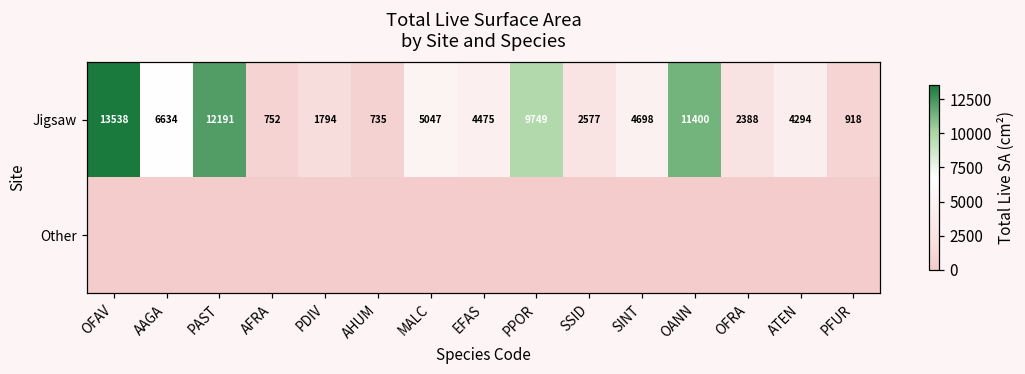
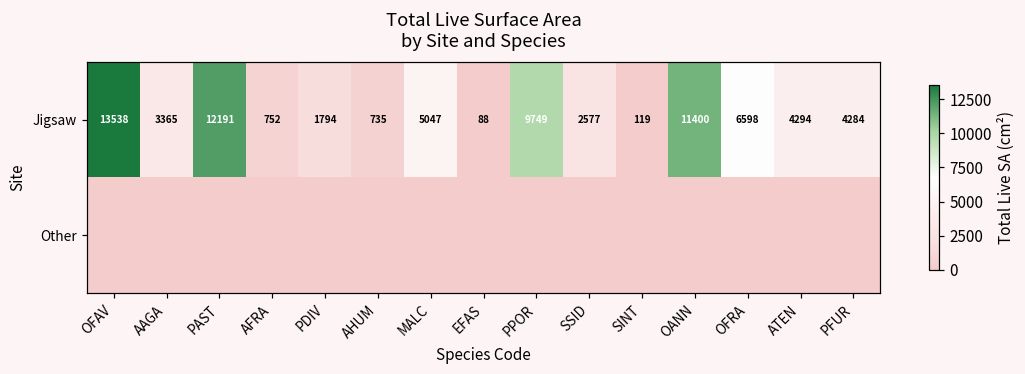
Jigsaw, AAGA: 6634 -> 3365
Jigsaw, EFAS: 4475 -> 88
Jigsaw, SINT: 4698 -> 119
Jigsaw, OFRA: 2388 -> 6598
Jigsaw, PFUR: 918 -> 4284
